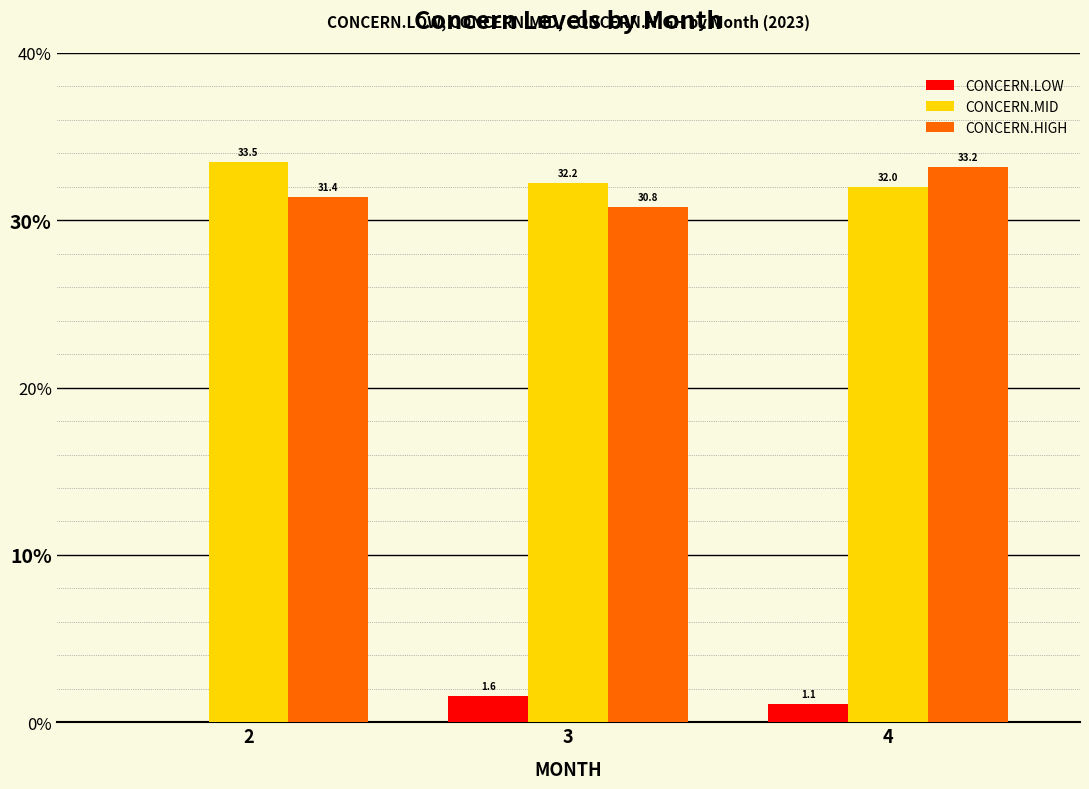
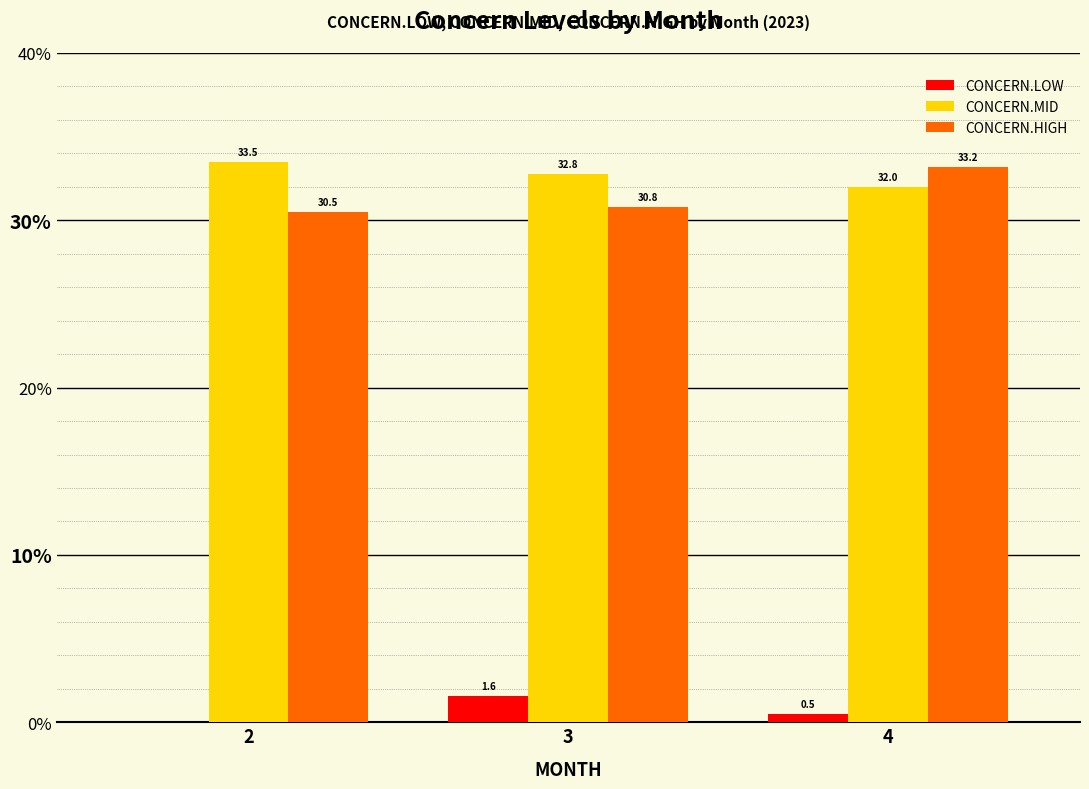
CONCERN.HIGH, 2: 31.4 -> 30.5
CONCERN.MID, 3: 32.2 -> 32.8
CONCERN.LOW, 4: 1.1 -> 0.5
